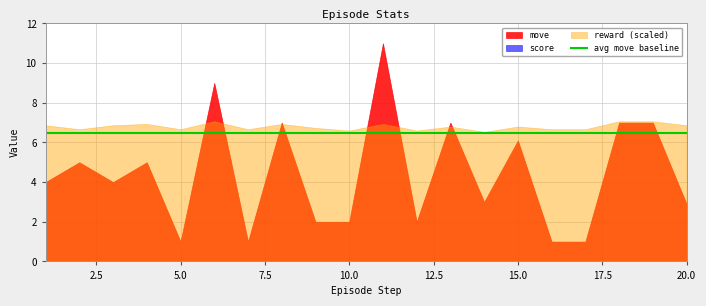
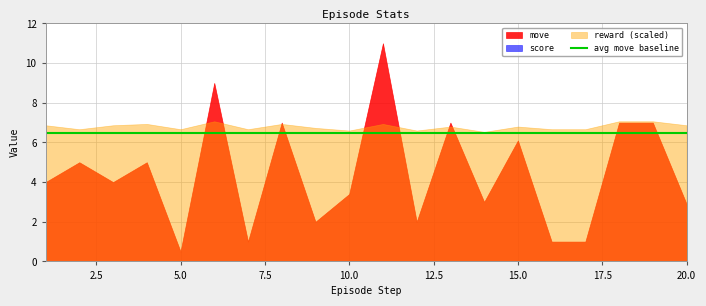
move, 5.0: 1.0 -> 0.5
move, 10.0: 2.0 -> 3.4
